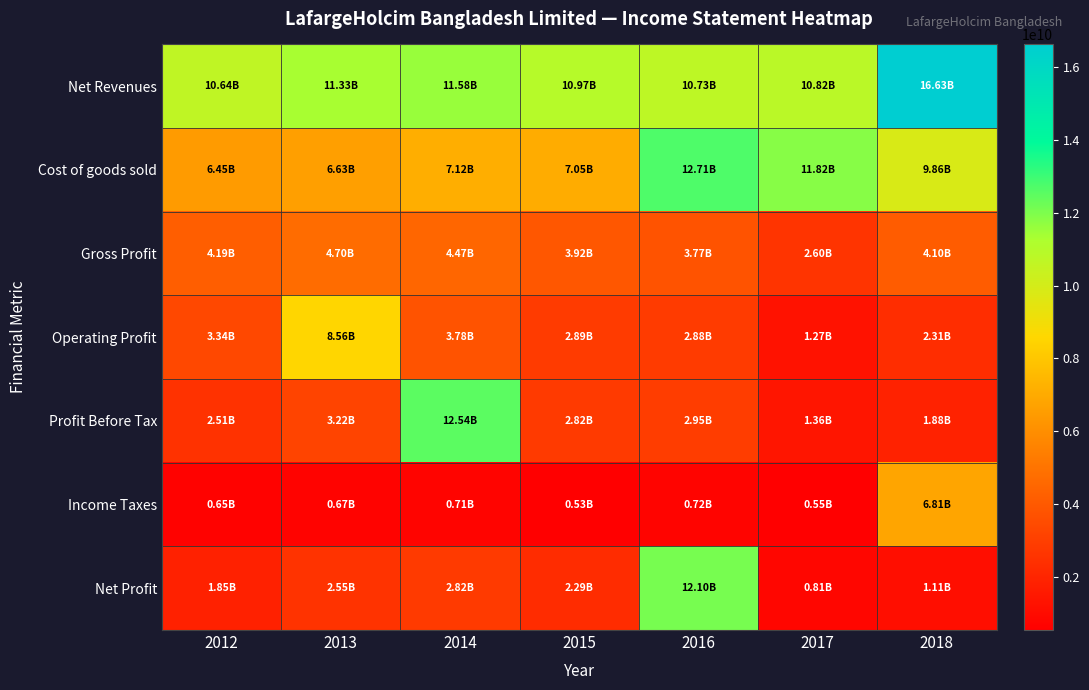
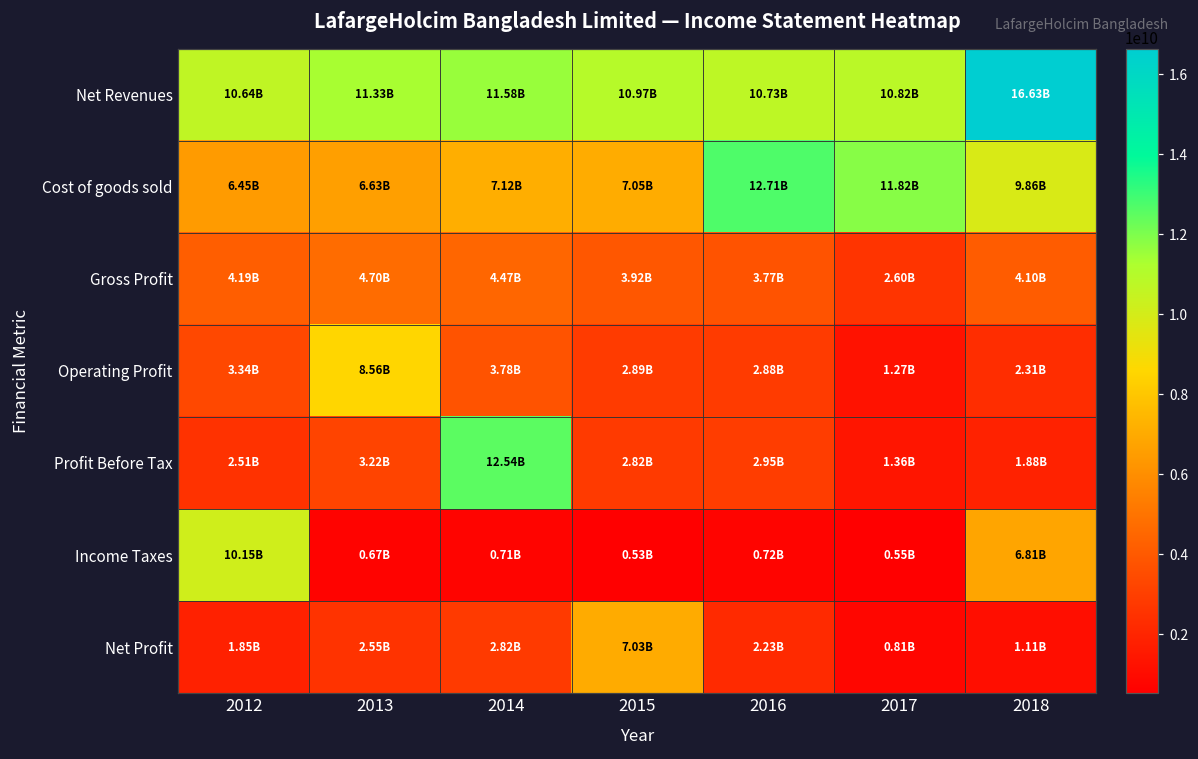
Income Taxes, 2012: 0.65B -> 10.15B
Net Profit, 2015: 2.29B -> 7.03B
Net Profit, 2016: 12.10B -> 2.23B
